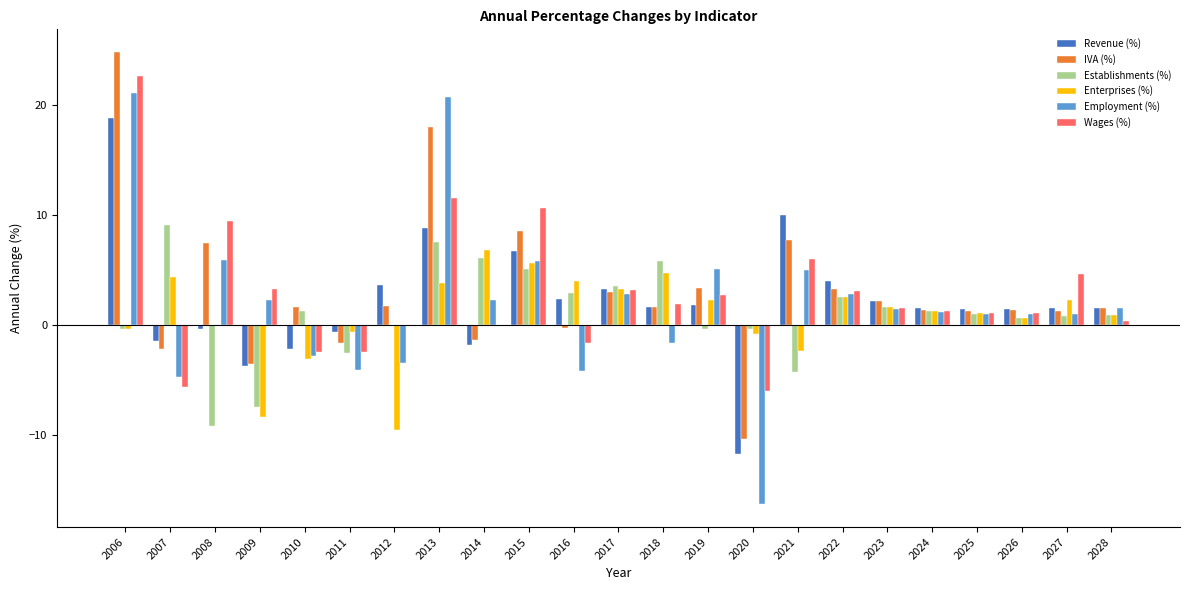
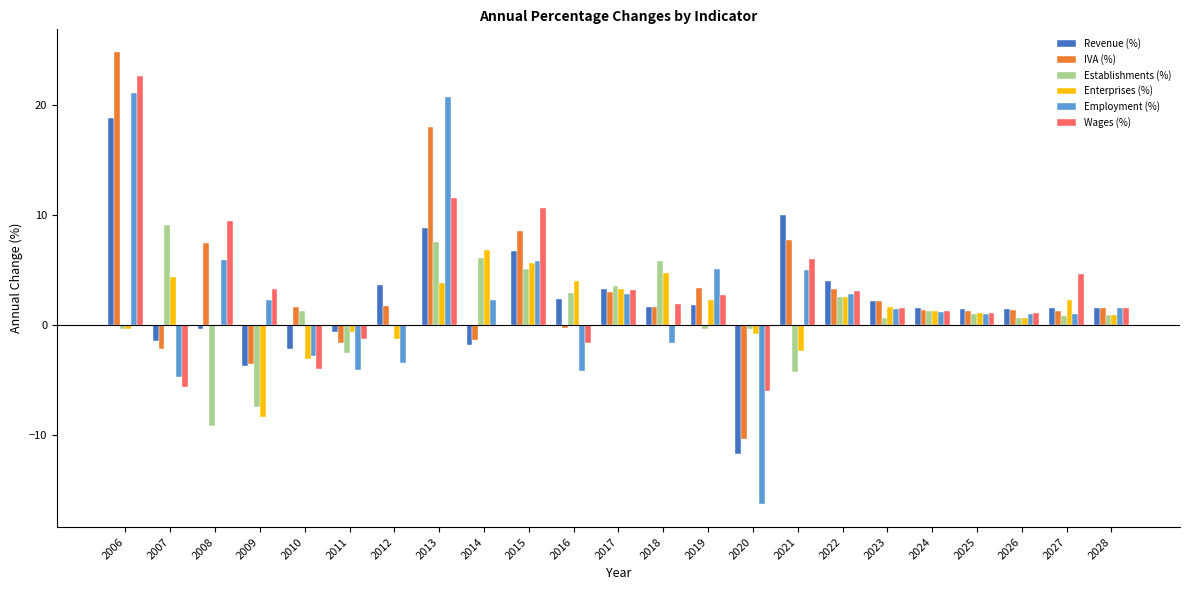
Wages (%), 2010: -2.4 -> -4.0
Wages (%), 2011: -2.4 -> -1.3
Enterprises (%), 2012: -9.5 -> -1.3
Establishments (%), 2023: 1.6 -> 0.6
Wages (%), 2028: 0.4 -> 1.5
